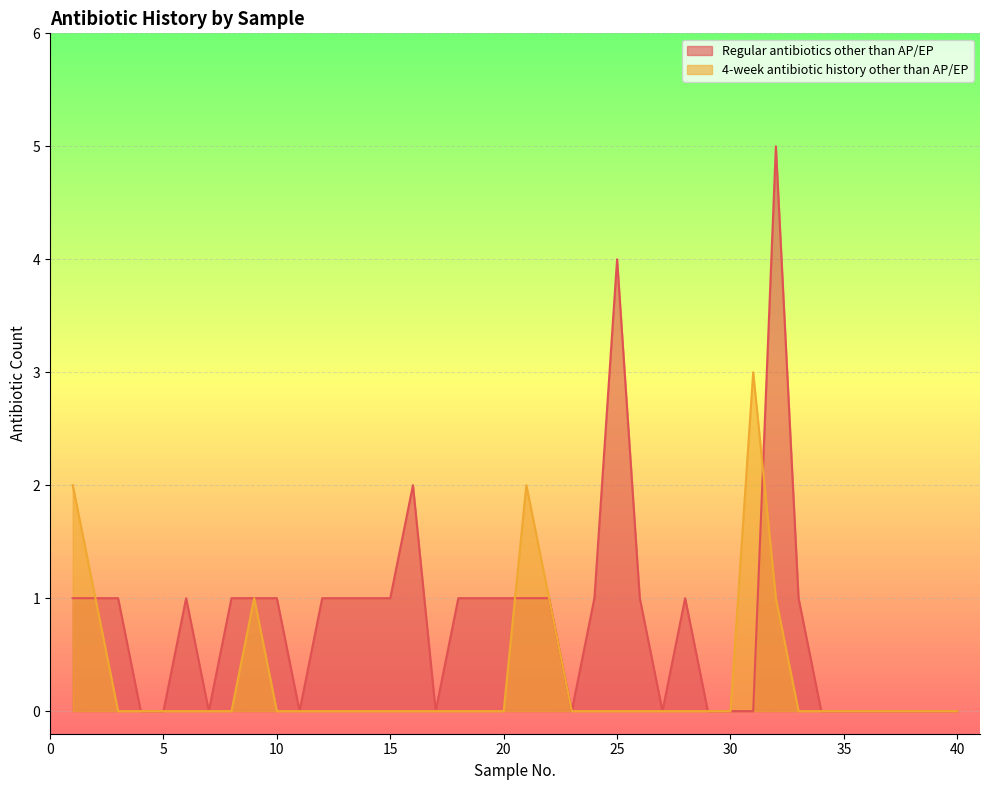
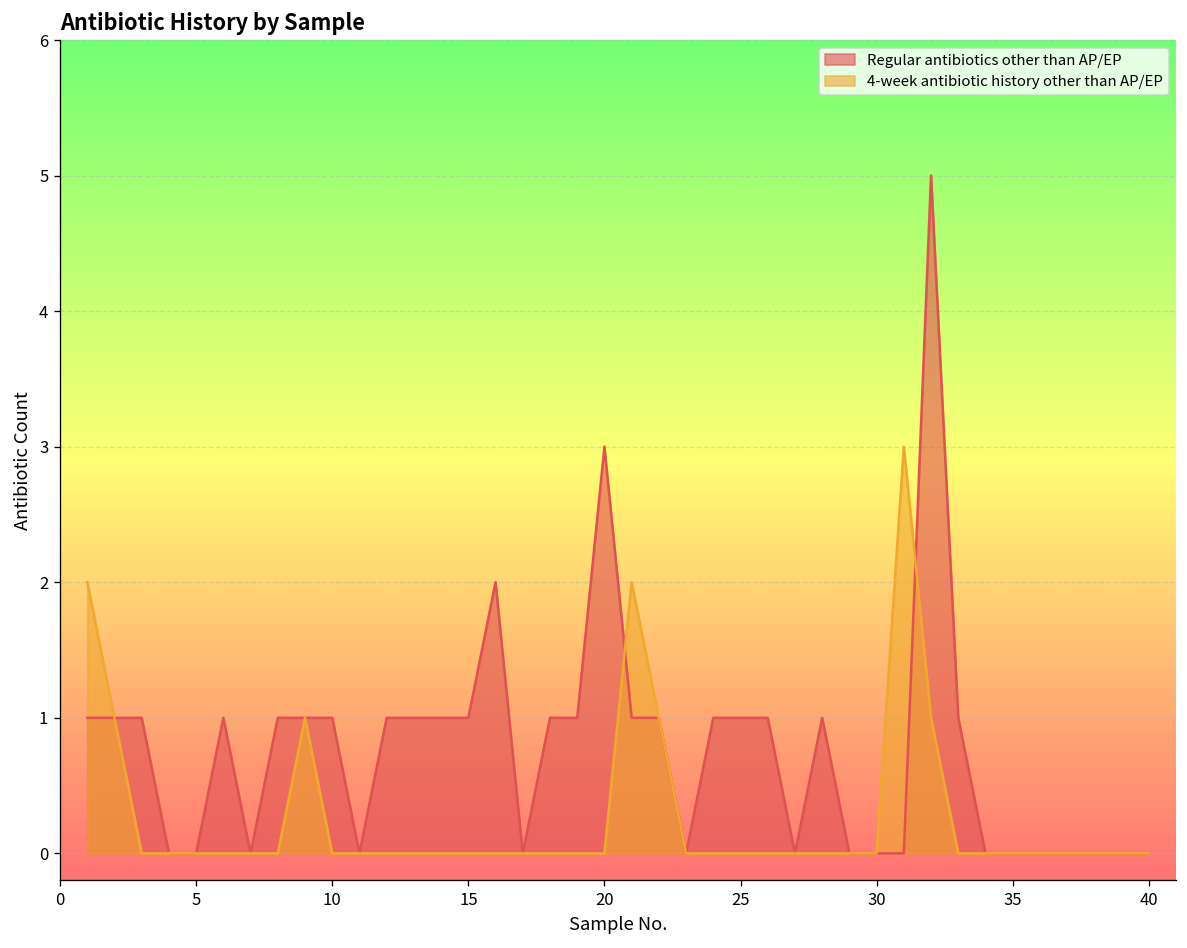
Regular antibiotics other than AP/EP, 20: 1 -> 3
Regular antibiotics other than AP/EP, 25: 4 -> 1
